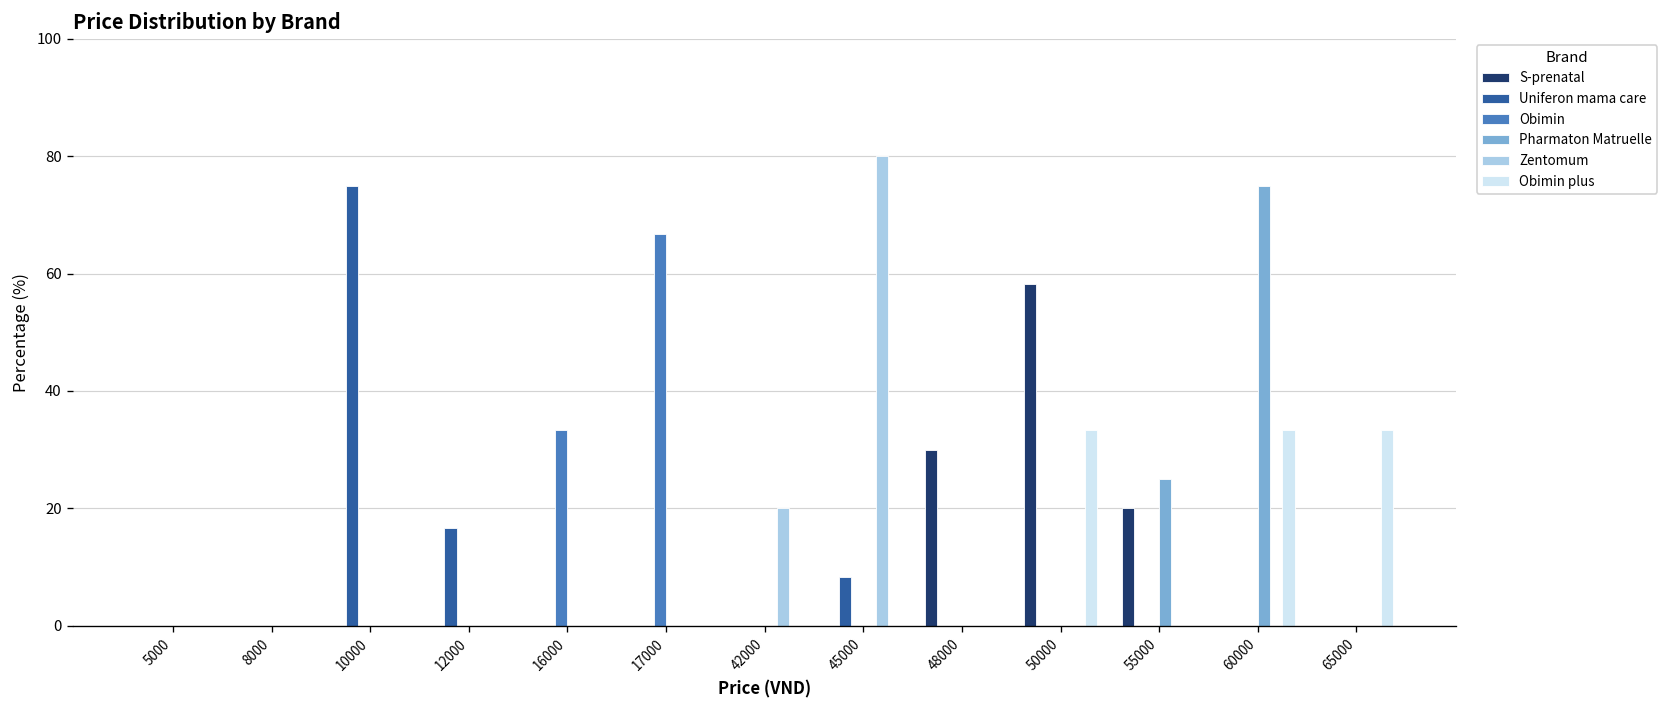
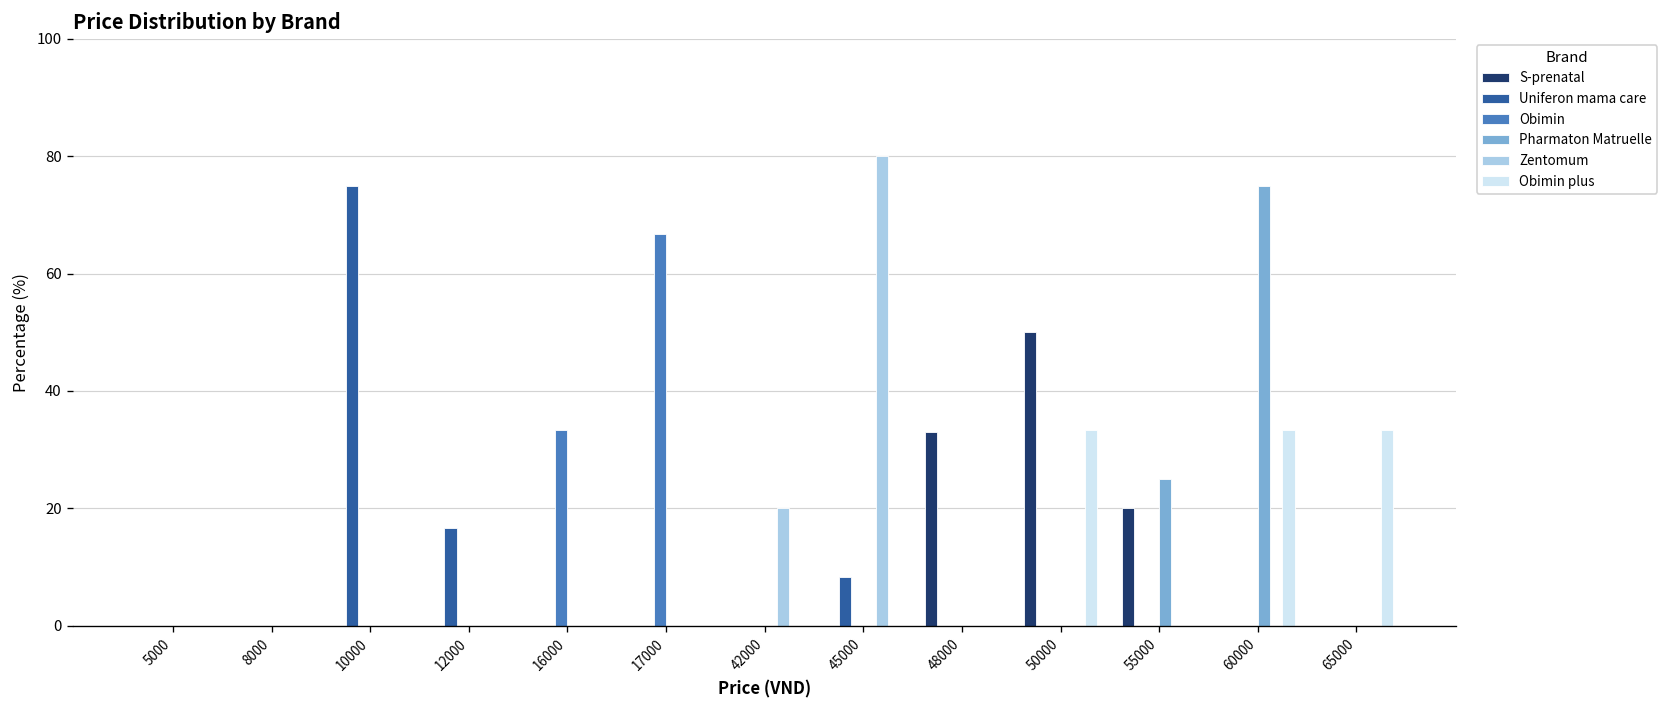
S-prenatal, 48000: 30 -> 33
S-prenatal, 50000: 58 -> 50
